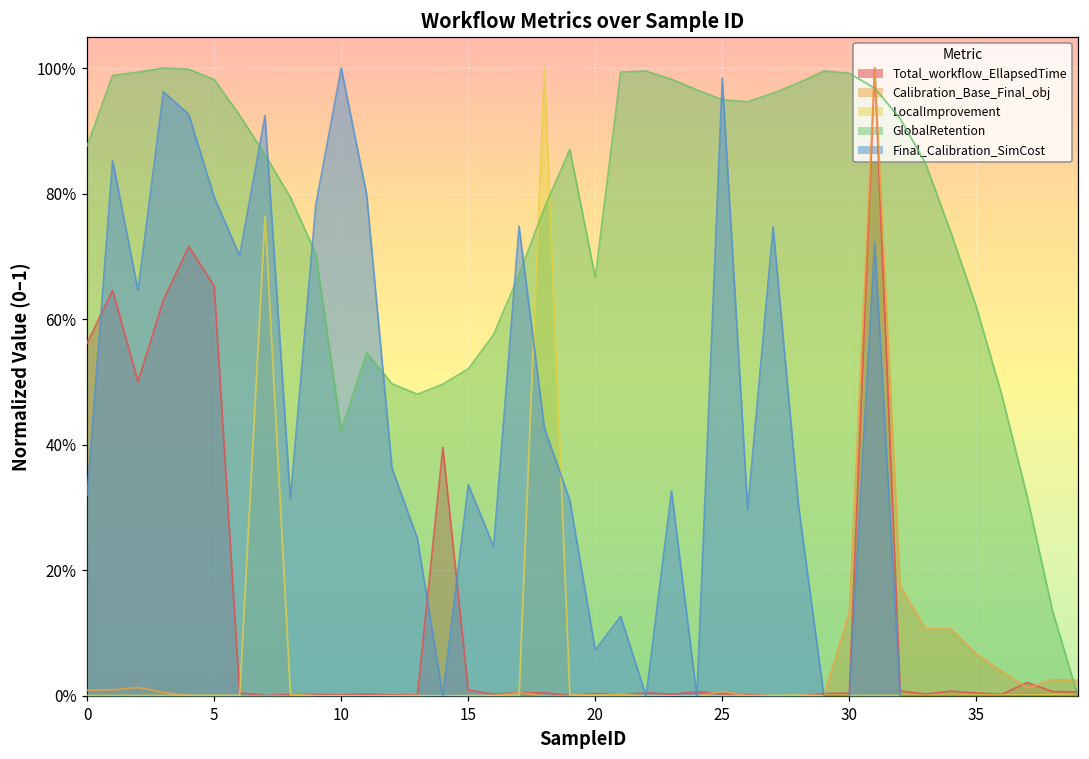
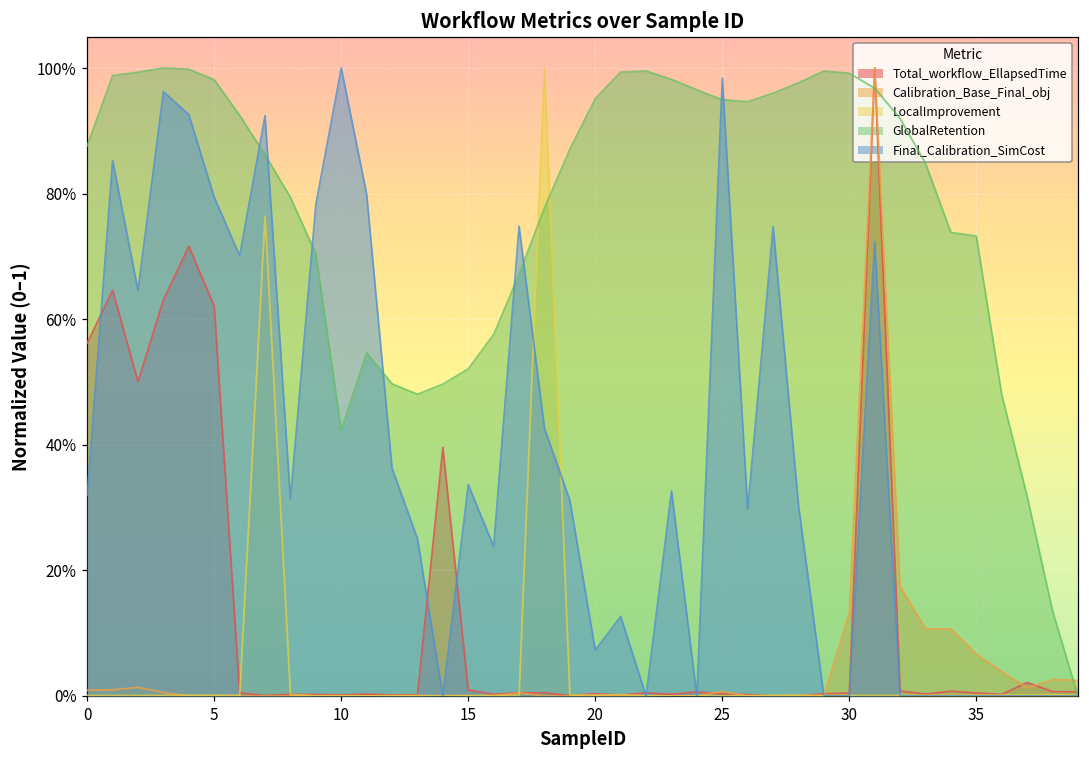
Total_workflow_EllapsedTime, 5: 65% -> 62%
GlobalRetention, 20: 67% -> 95%
GlobalRetention, 35: 62% -> 73%
